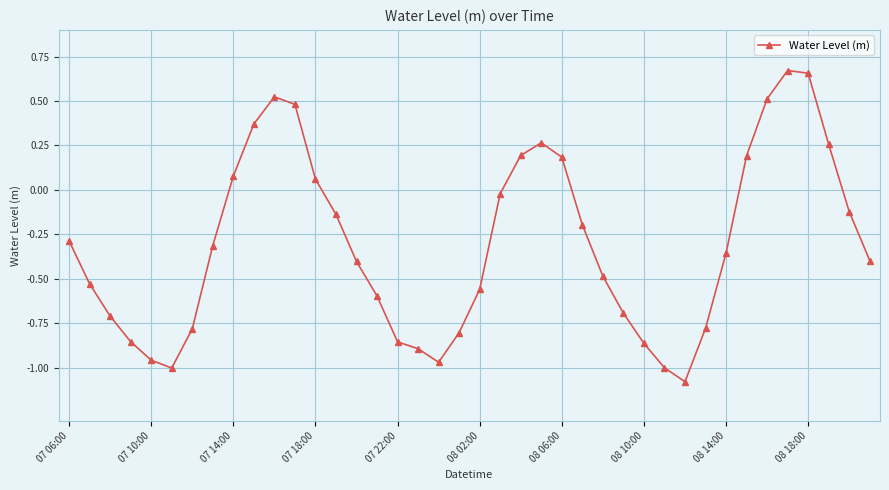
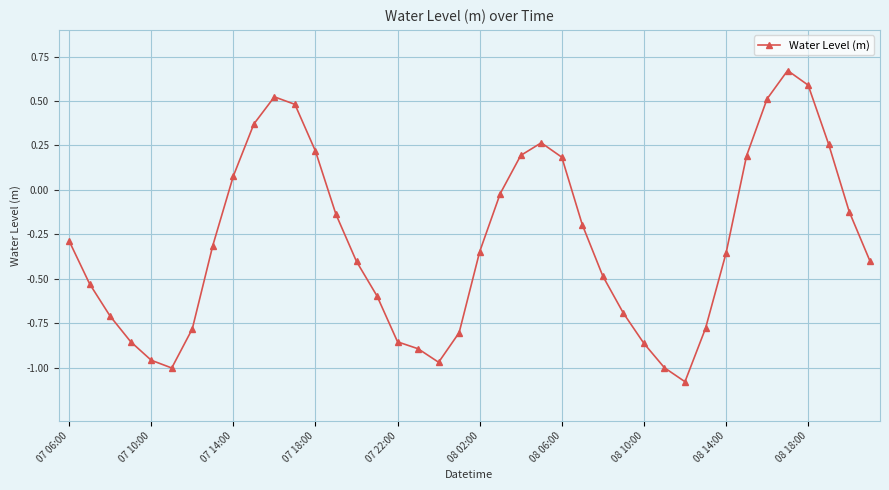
07 18:00: 0.06 -> 0.22
08 02:00: -0.56 -> -0.35
08 18:00: 0.66 -> 0.59
